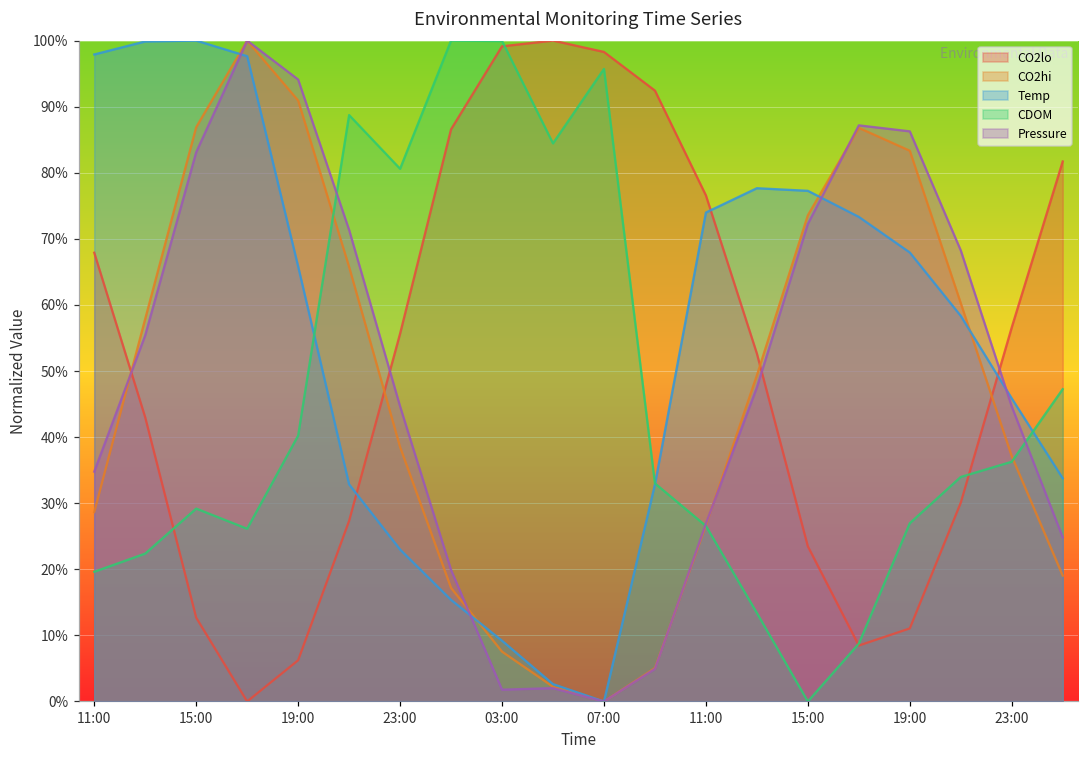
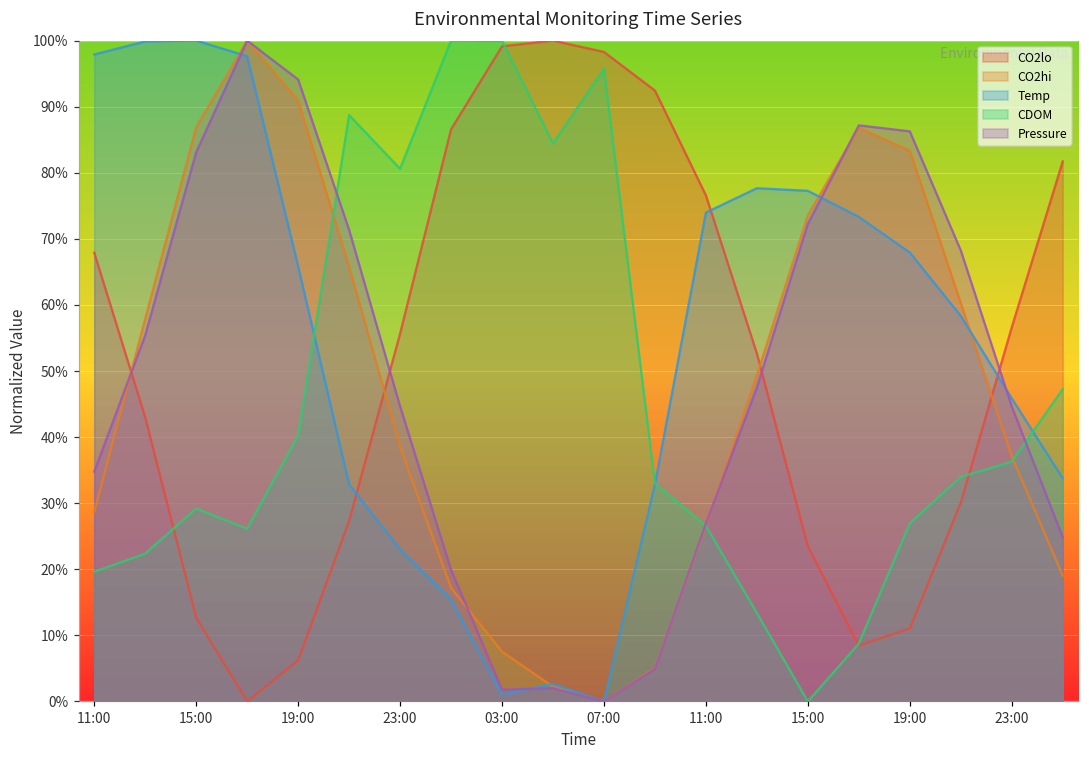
Temp, 03:00: 9% -> 1%
